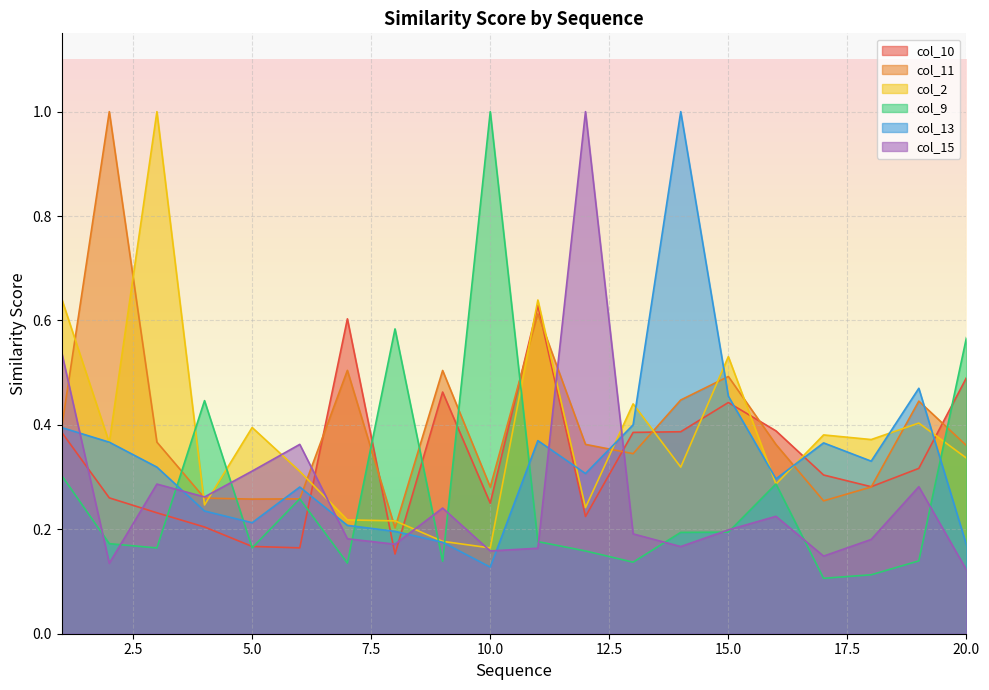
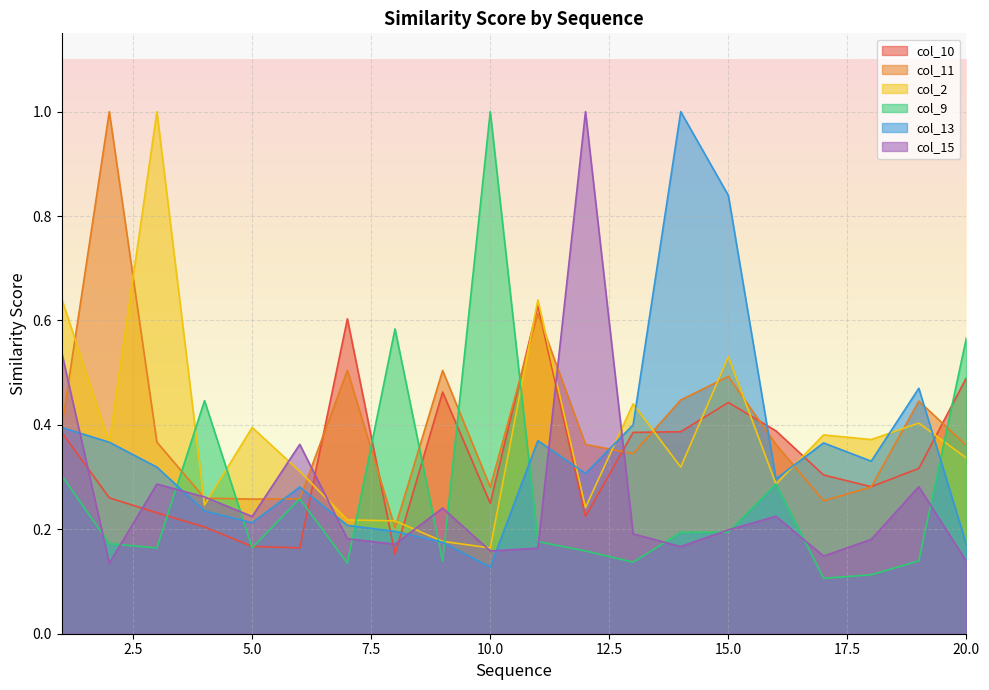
col_15, 5.0: 0.31 -> 0.22
col_13, 15.0: 0.46 -> 0.84
col_15, 20.0: 0.12 -> 0.14
